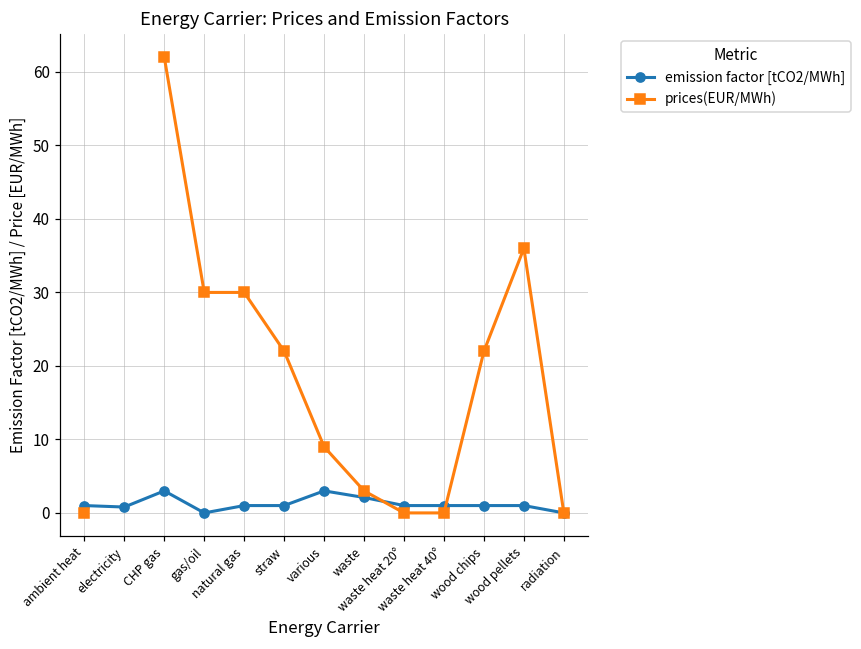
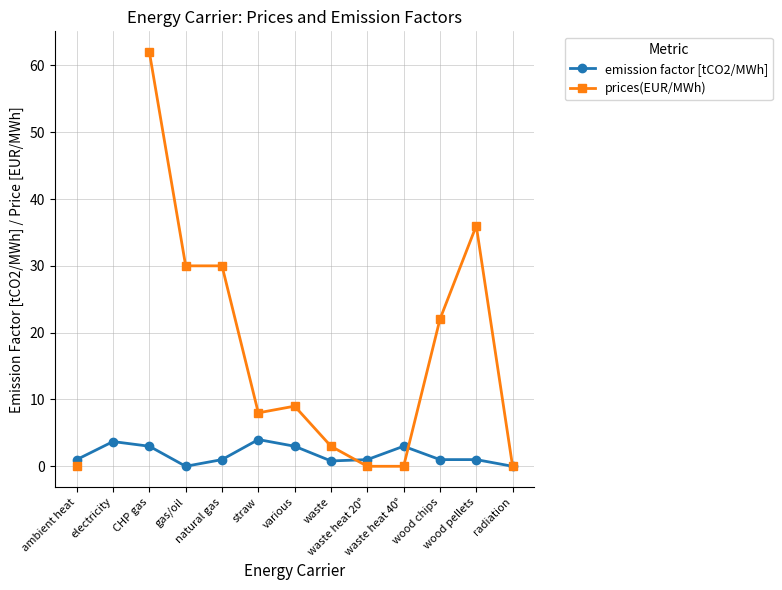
emission factor [tCO2/MWh], electricity: 1 -> 4
emission factor [tCO2/MWh], straw: 1 -> 4
prices(EUR/MWh), straw: 22 -> 8
emission factor [tCO2/MWh], waste: 2 -> 1
emission factor [tCO2/MWh], waste heat 40°: 1 -> 3
